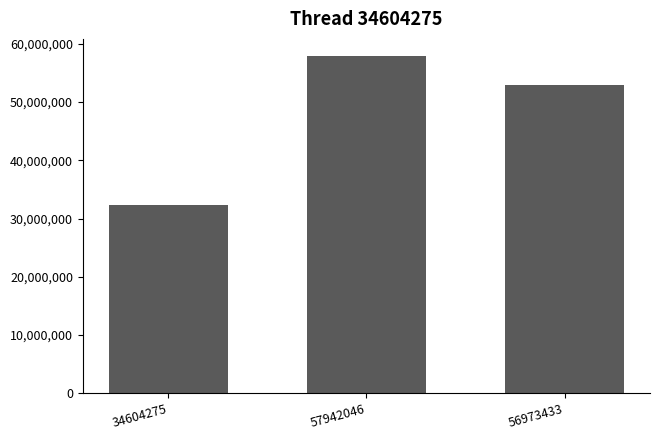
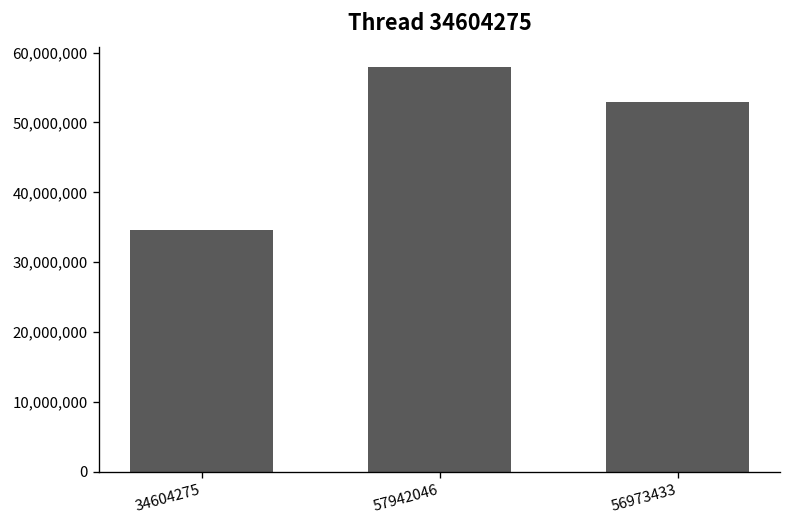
34604275: 32,000,000 -> 35,000,000
